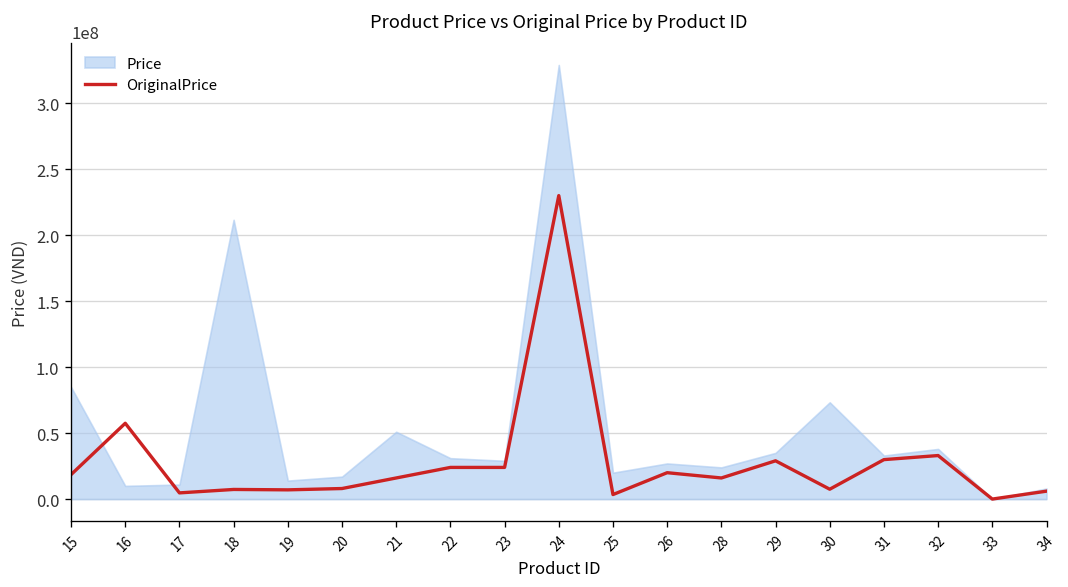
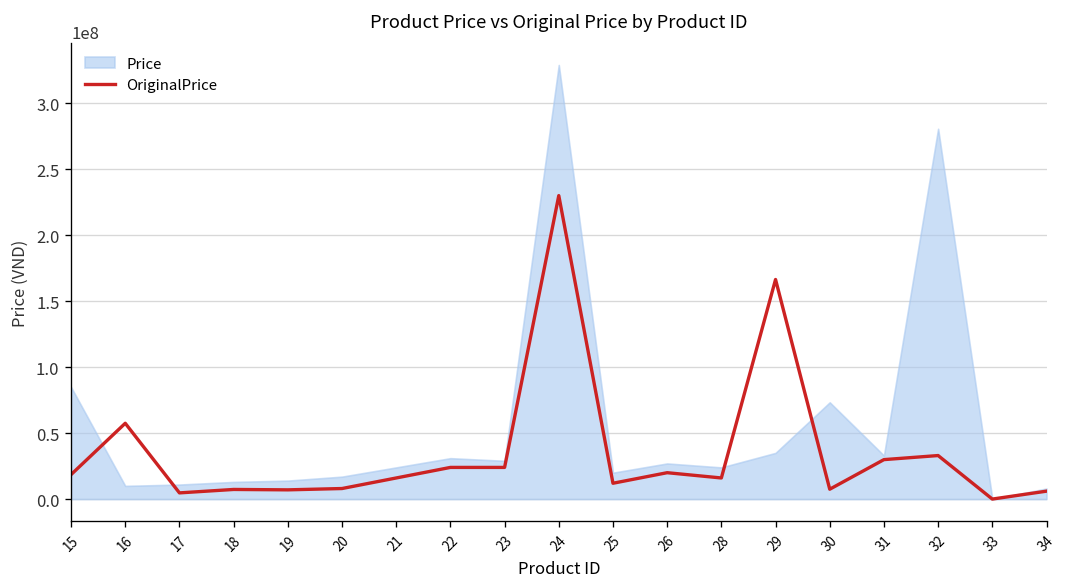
Price, 18: 212000000 -> 13000000
Price, 21: 51000000 -> 24000000
OriginalPrice, 25: 3000000 -> 12000000
OriginalPrice, 29: 29000000 -> 166000000
Price, 32: 38000000 -> 281000000
